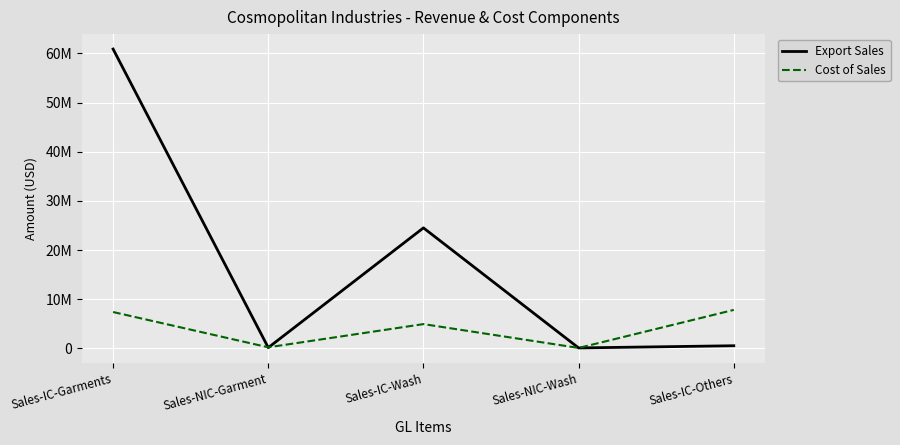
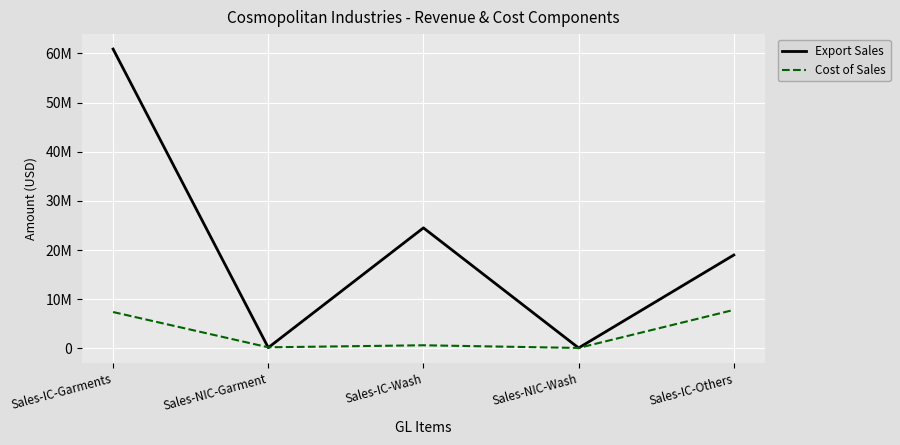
Cost of Sales, Sales-IC-Wash: 5000000 -> 1000000
Export Sales, Sales-IC-Others: 1000000 -> 19000000
